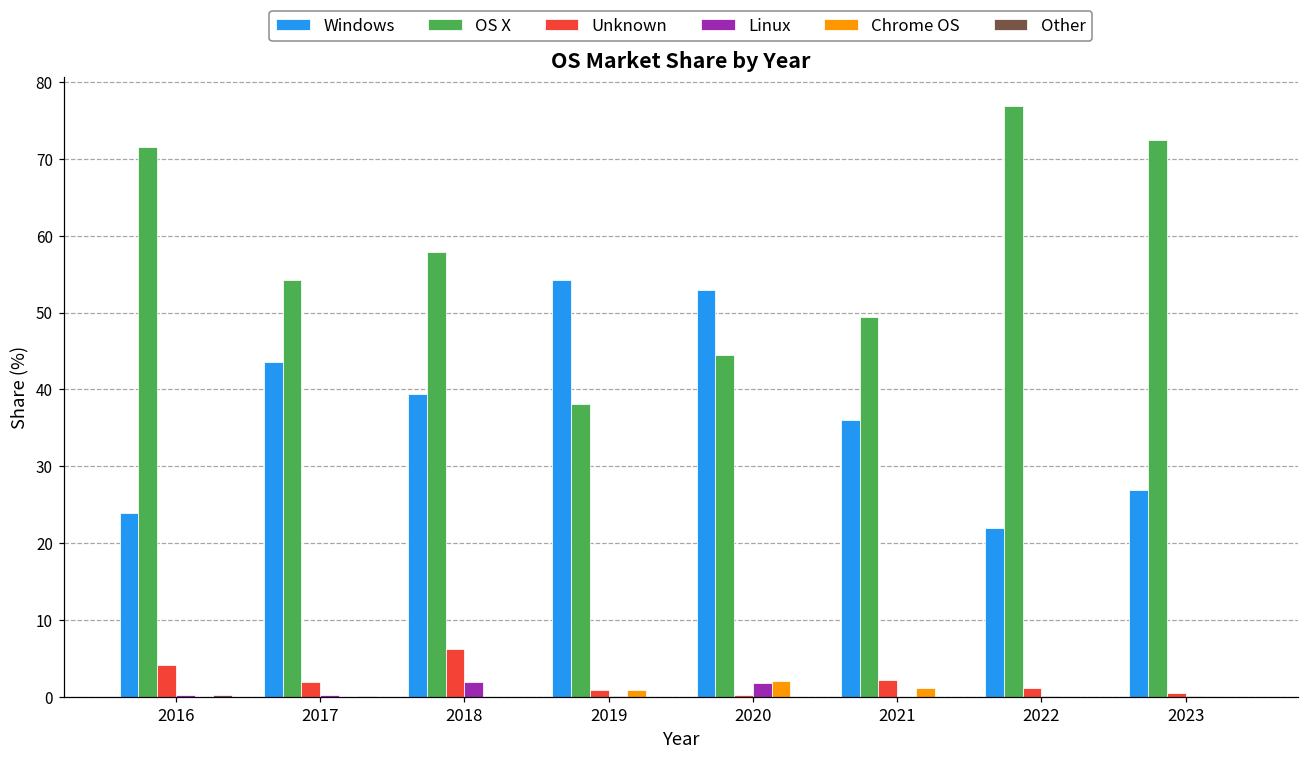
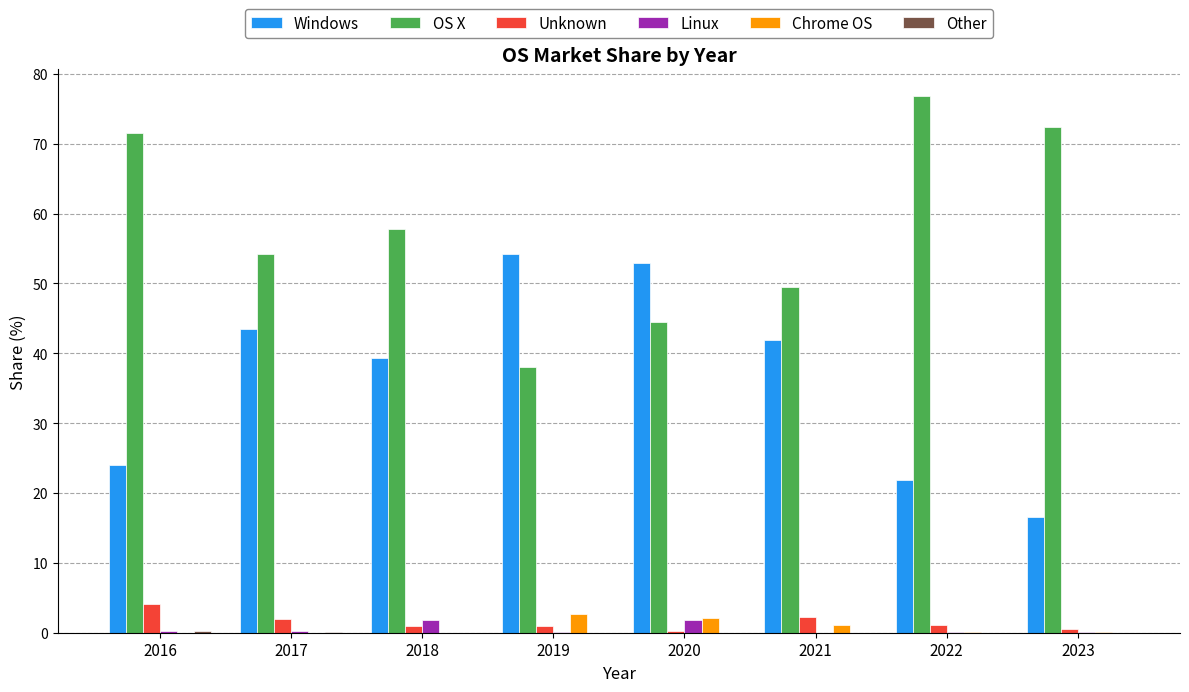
Unknown, 2018: 6 -> 1
Chrome OS, 2019: 1 -> 3
Windows, 2021: 36 -> 42
Windows, 2023: 27 -> 17
